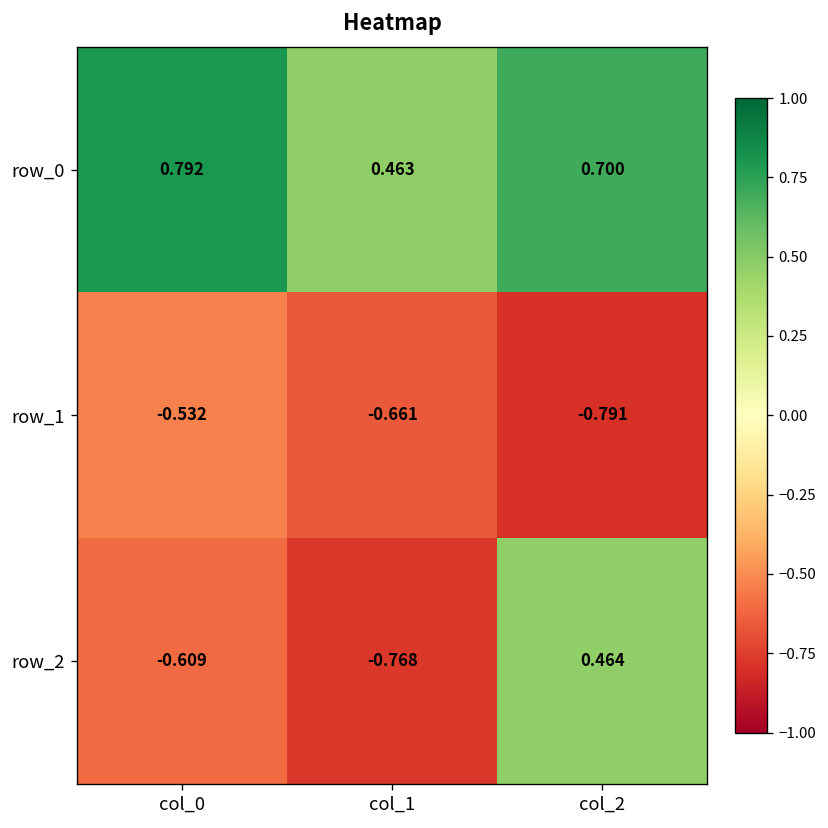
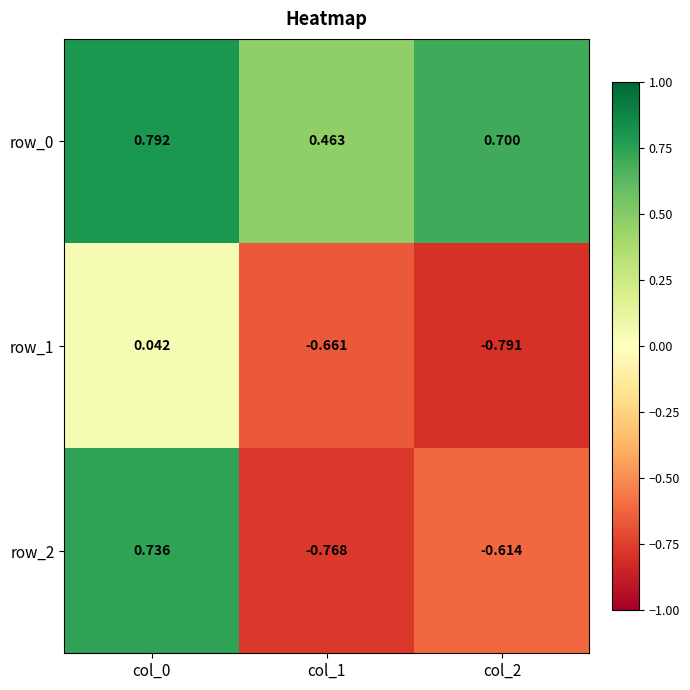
row_1, col_0: -0.532 -> 0.042
row_2, col_0: -0.609 -> 0.736
row_2, col_2: 0.464 -> -0.614
